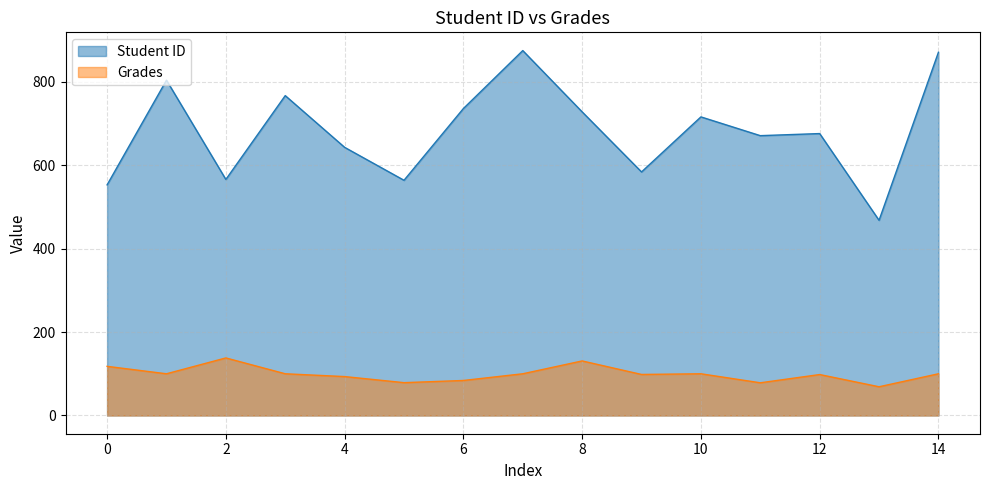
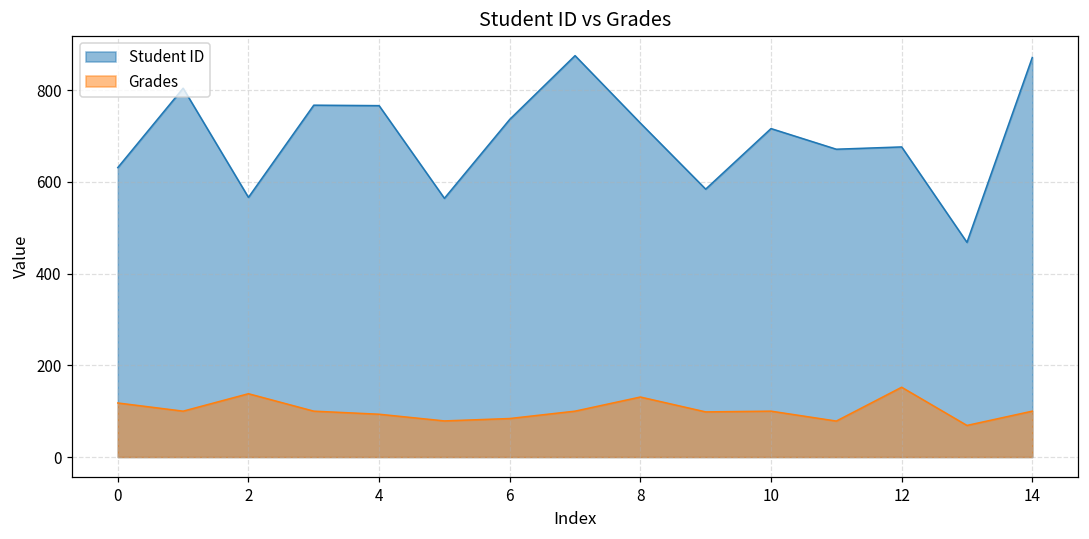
Student ID, 0: 550 -> 630
Student ID, 4: 640 -> 770
Grades, 12: 100 -> 150
